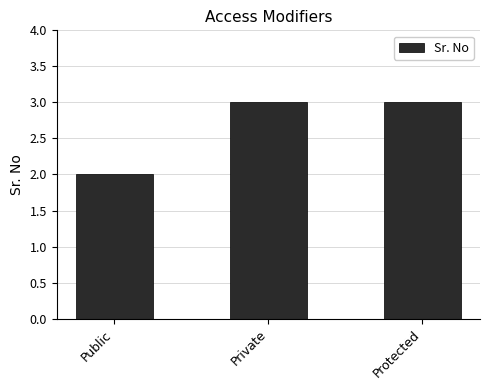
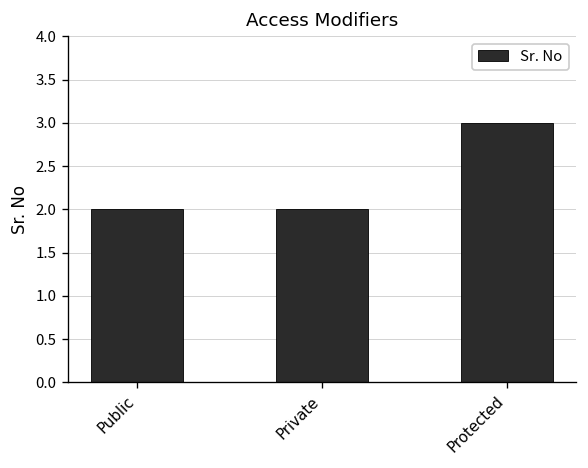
Private: 3 -> 2
